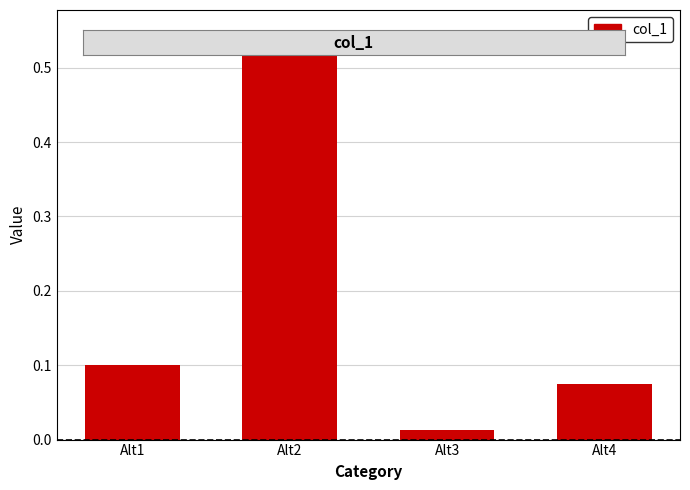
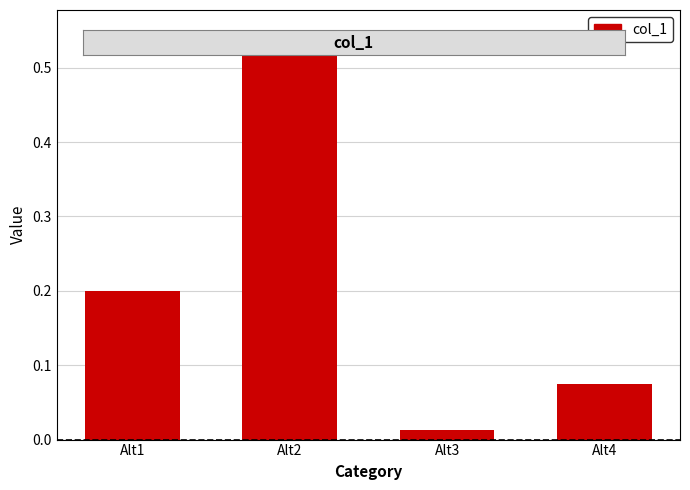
Alt1: 0.1 -> 0.2
